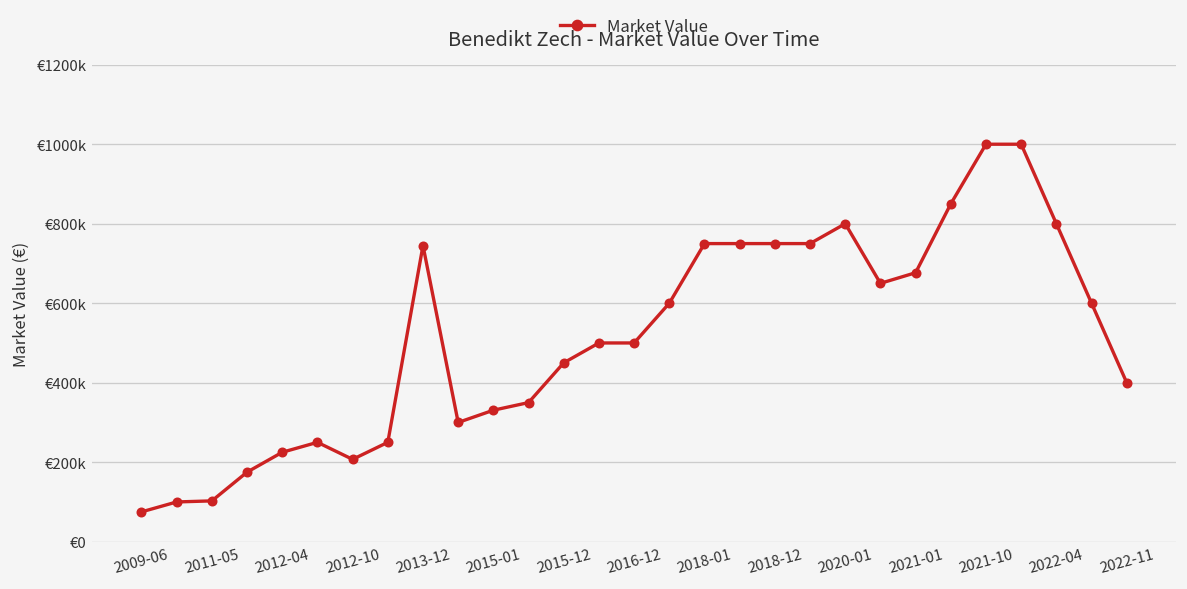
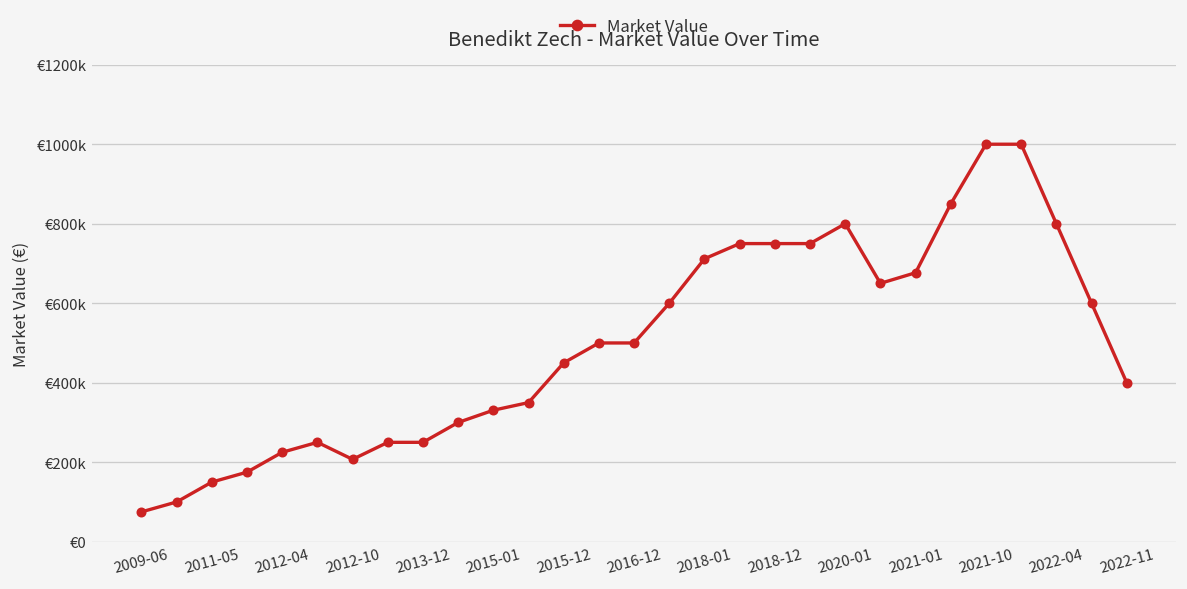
2011-05: €100000 -> €150000
2013-12: €750000 -> €250000
2018-01: €750000 -> €710000
